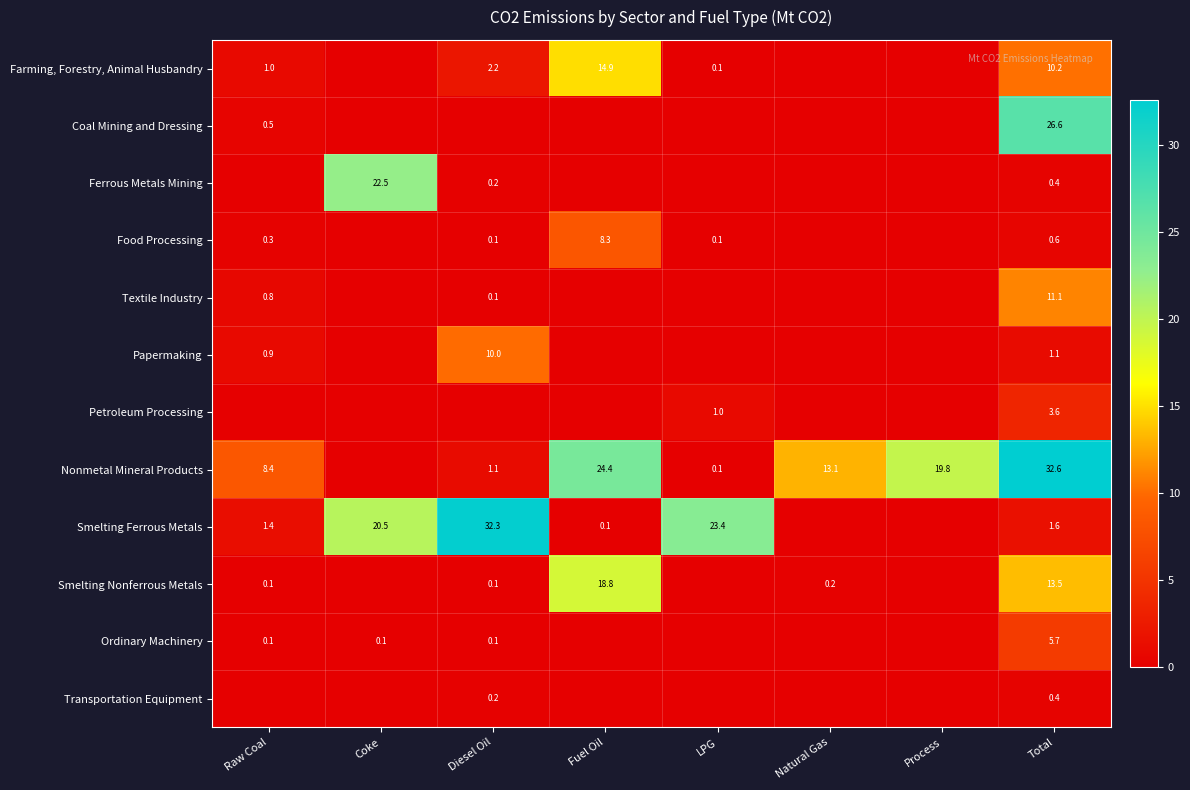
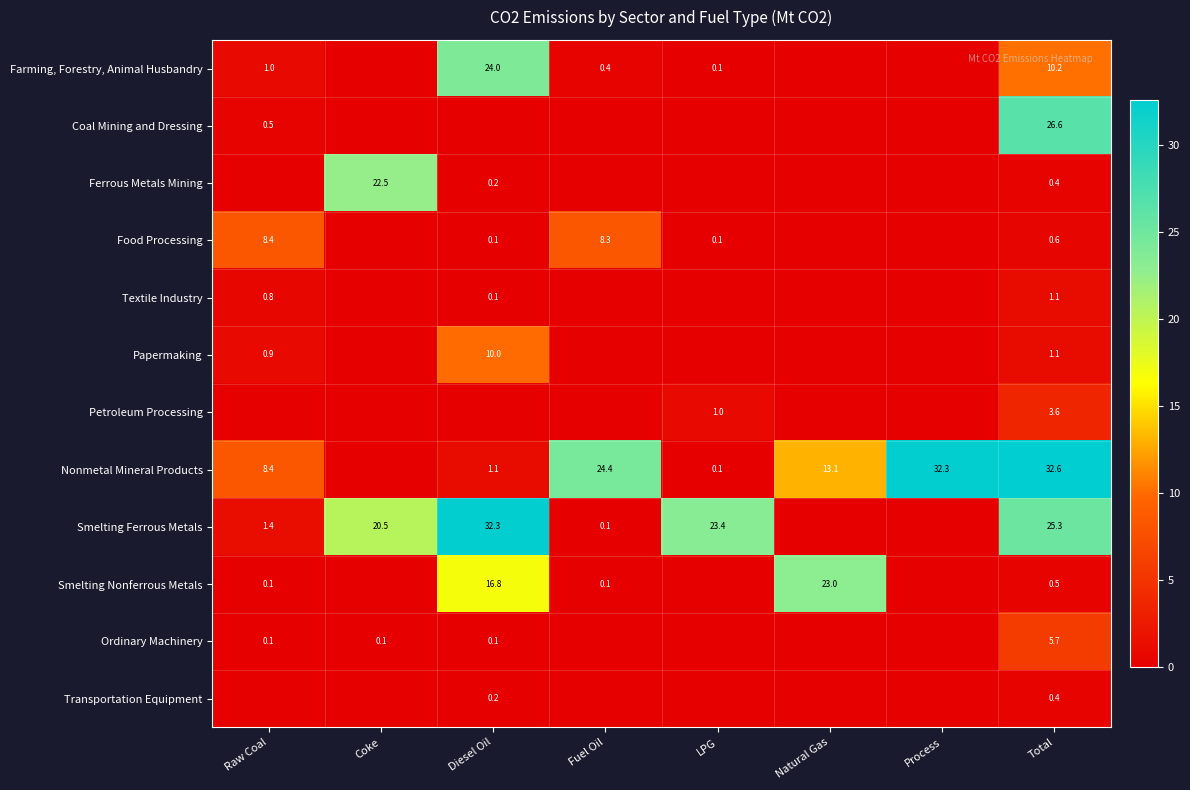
Farming, Forestry, Animal Husbandry, Diesel Oil: 2.2 -> 24.0
Farming, Forestry, Animal Husbandry, Fuel Oil: 14.9 -> 0.4
Food Processing, Raw Coal: 0.3 -> 8.4
Textile Industry, Total: 11.1 -> 1.1
Nonmetal Mineral Products, Process: 19.8 -> 32.3
Smelting Ferrous Metals, Total: 1.6 -> 25.3
Smelting Nonferrous Metals, Diesel Oil: 0.1 -> 16.8
Smelting Nonferrous Metals, Fuel Oil: 18.8 -> 0.1
Smelting Nonferrous Metals, Natural Gas: 0.2 -> 23.0
Smelting Nonferrous Metals, Total: 13.5 -> 0.5
